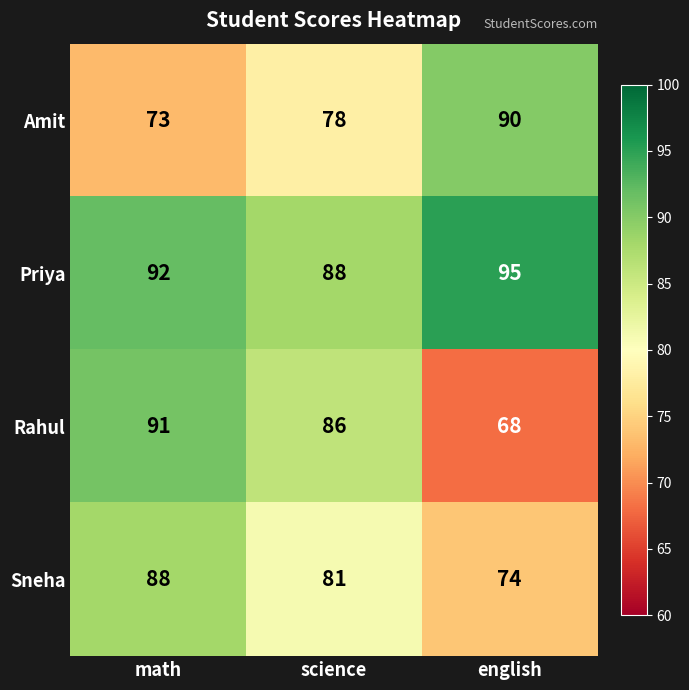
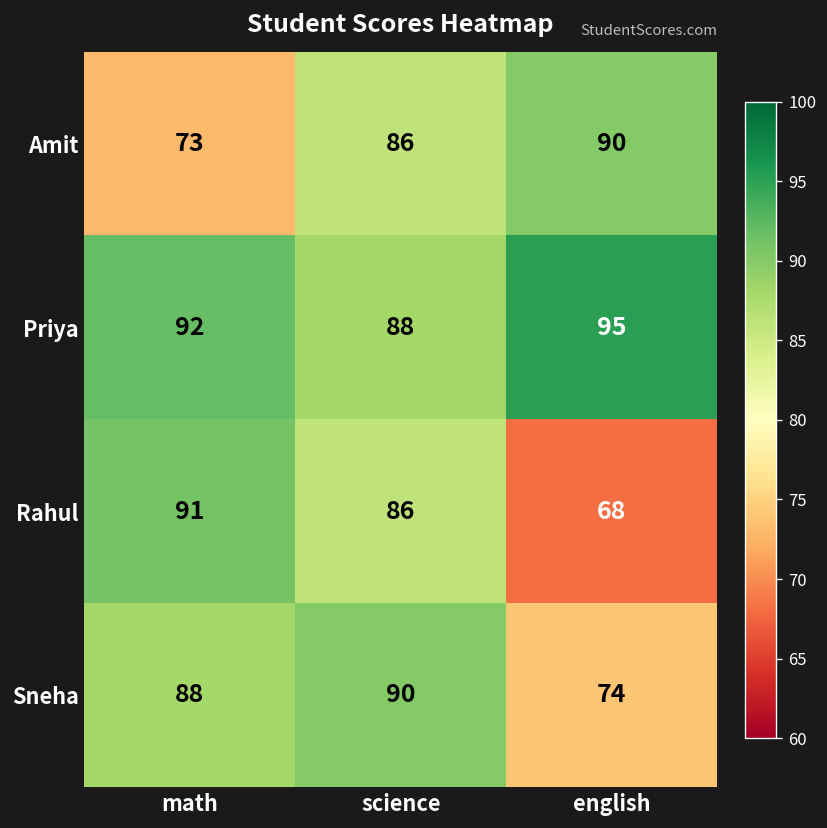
Amit, science: 78 -> 86
Sneha, science: 81 -> 90
